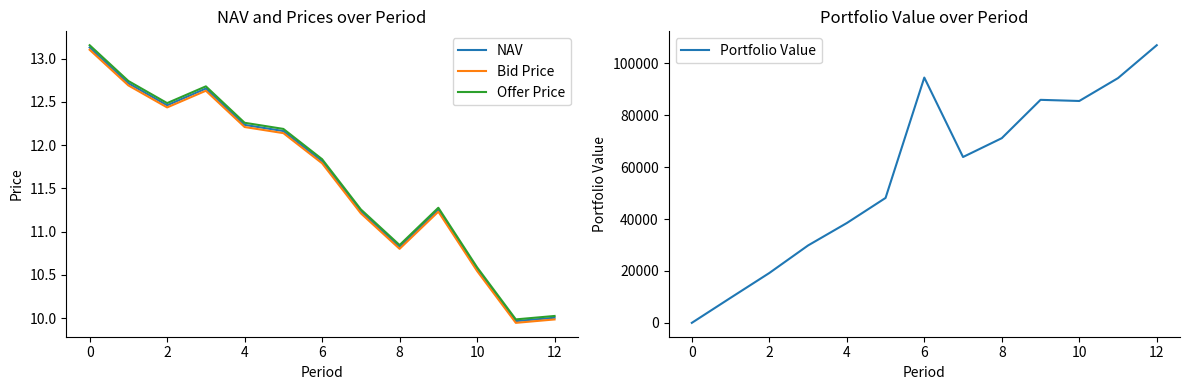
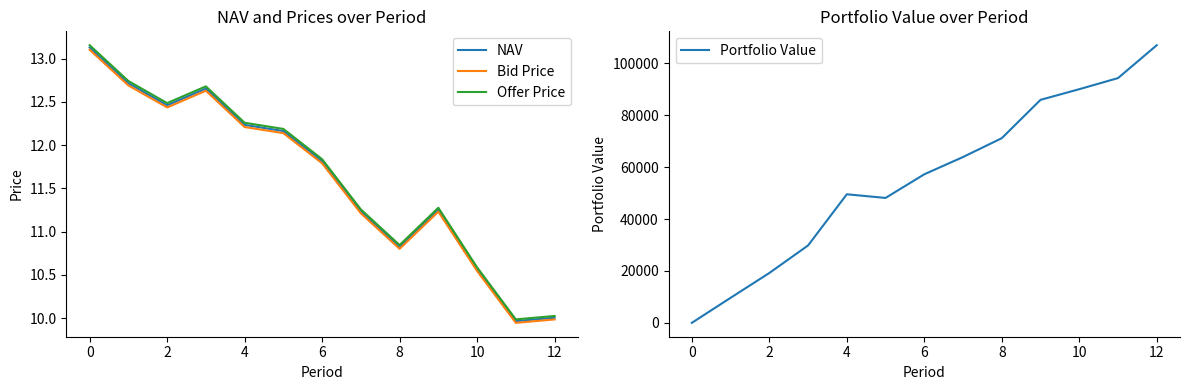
Portfolio Value over Period, 4: 38000 -> 50000
Portfolio Value over Period, 6: 95000 -> 57000
Portfolio Value over Period, 10: 86000 -> 90000
